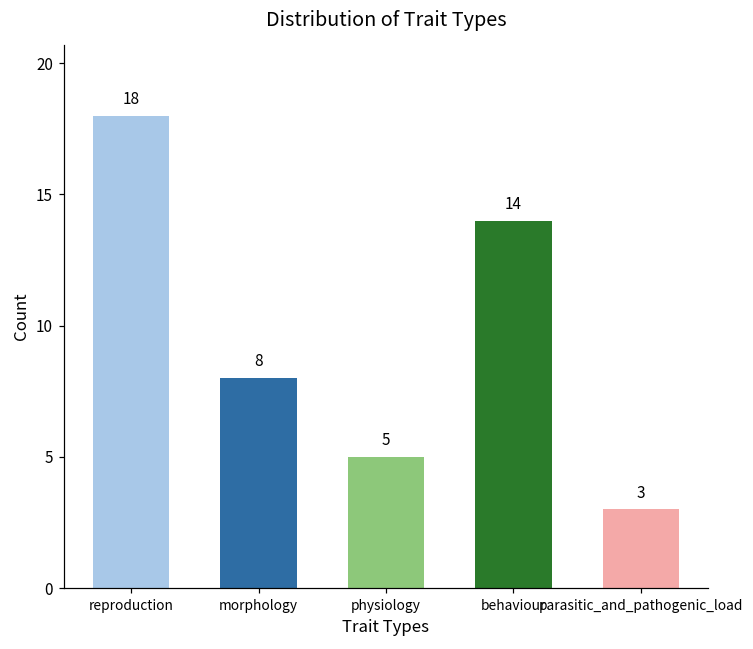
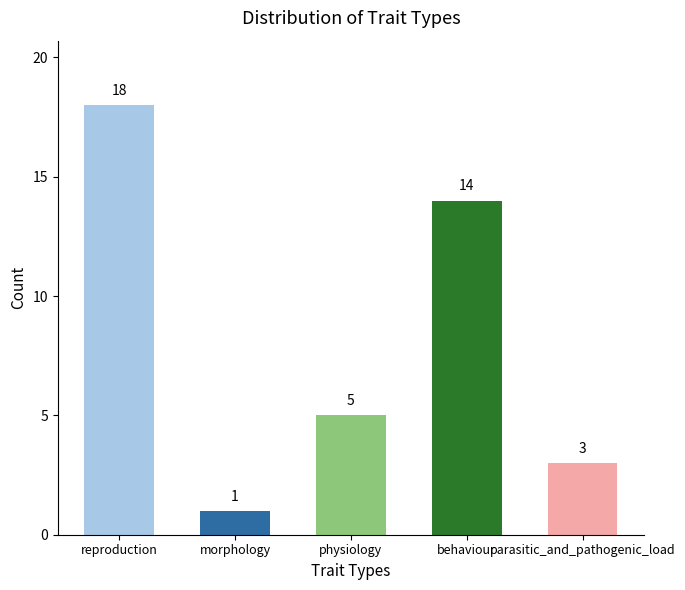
morphology: 8 -> 1
